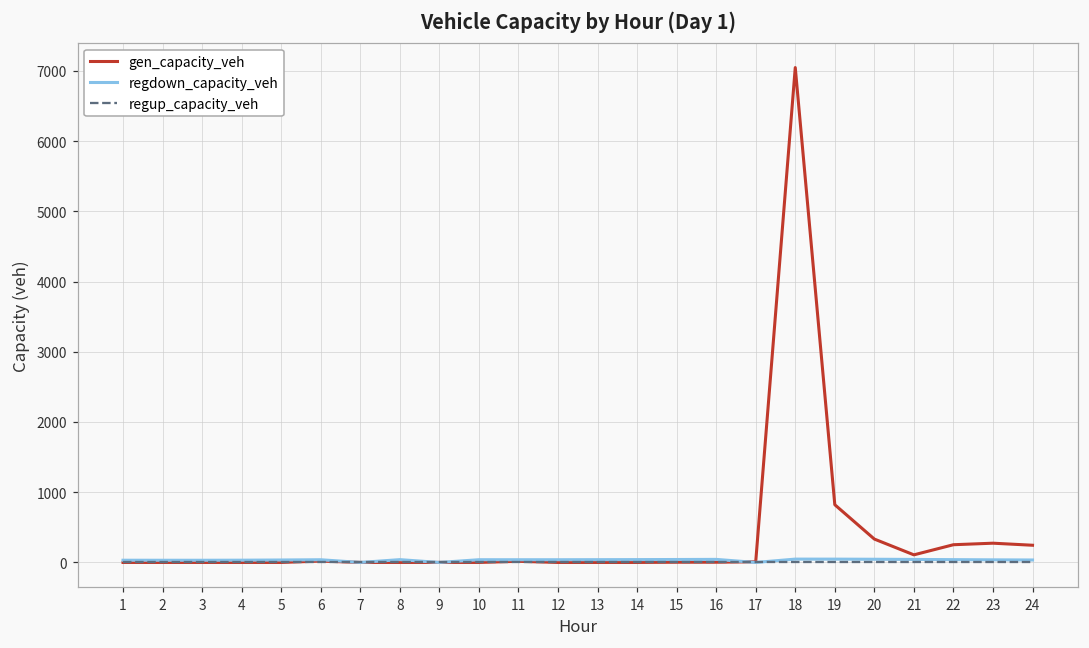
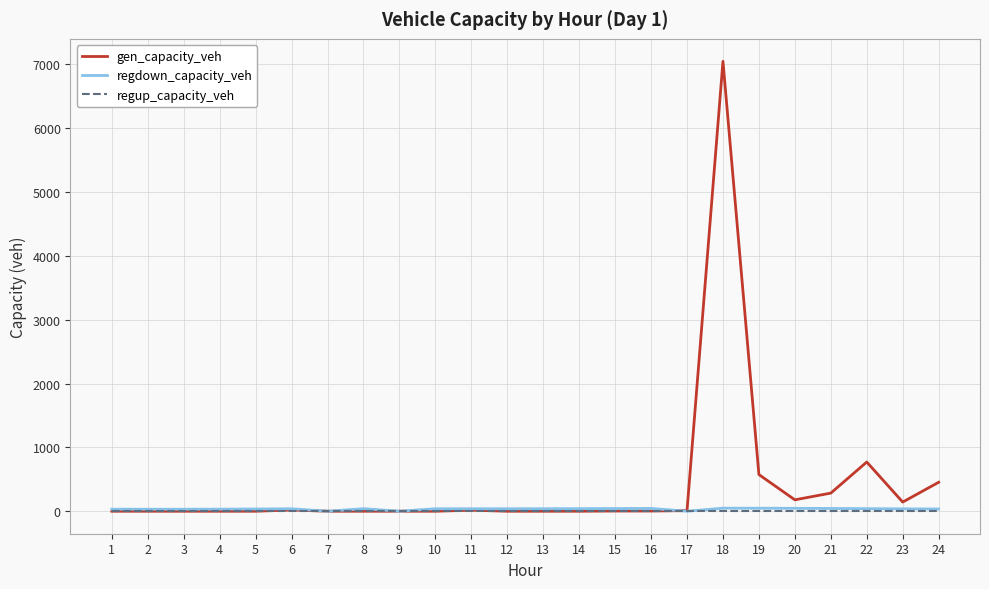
gen_capacity_veh, 19: 800 -> 600
gen_capacity_veh, 20: 300 -> 200
gen_capacity_veh, 21: 100 -> 300
gen_capacity_veh, 22: 300 -> 800
gen_capacity_veh, 23: 300 -> 100
gen_capacity_veh, 24: 200 -> 500
